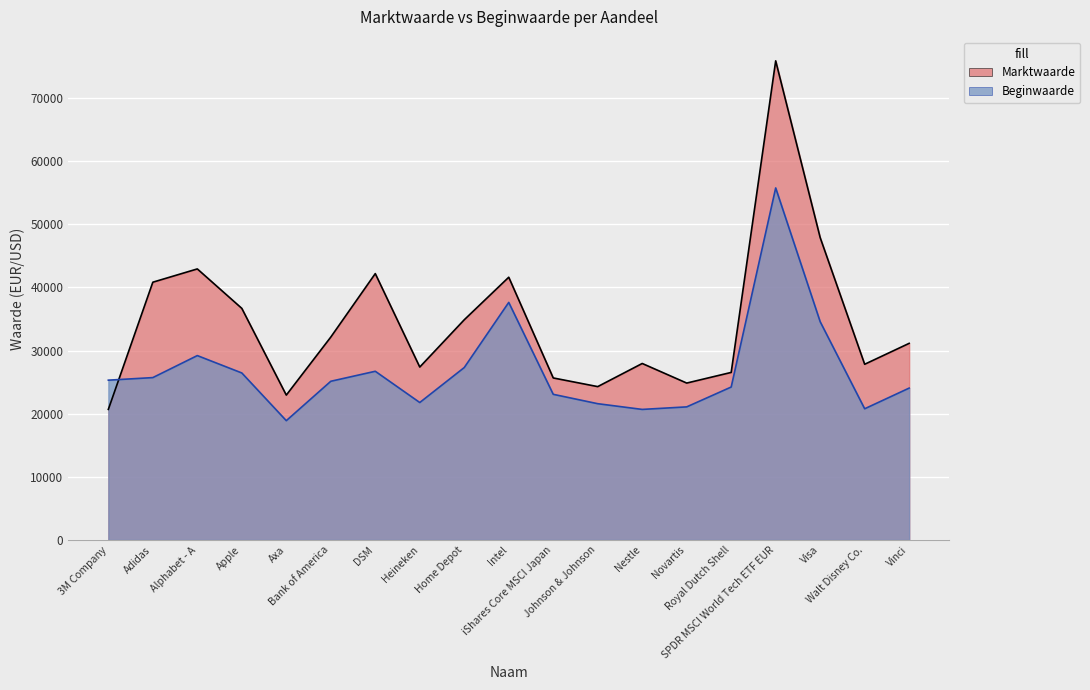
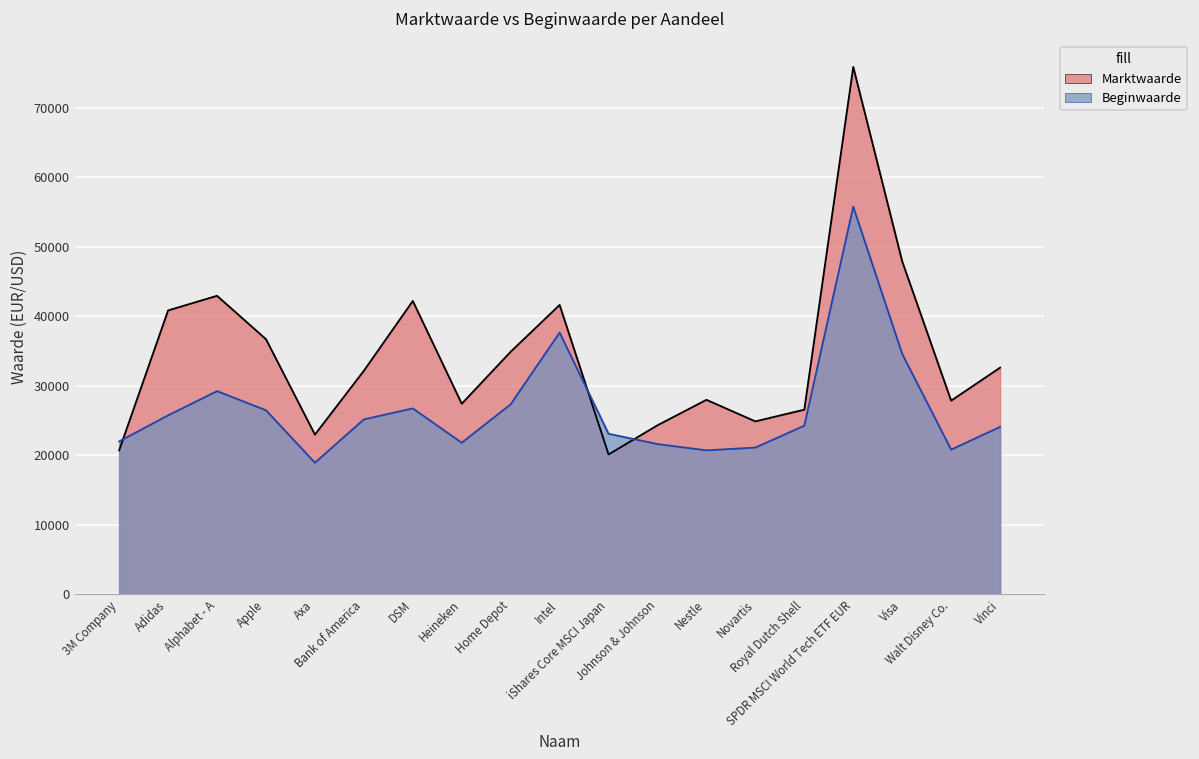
Beginwaarde, 3M Company: 25000 -> 22000
Marktwaarde, iShares Core MSCI Japan: 26000 -> 20000
Marktwaarde, Vinci: 31000 -> 33000
